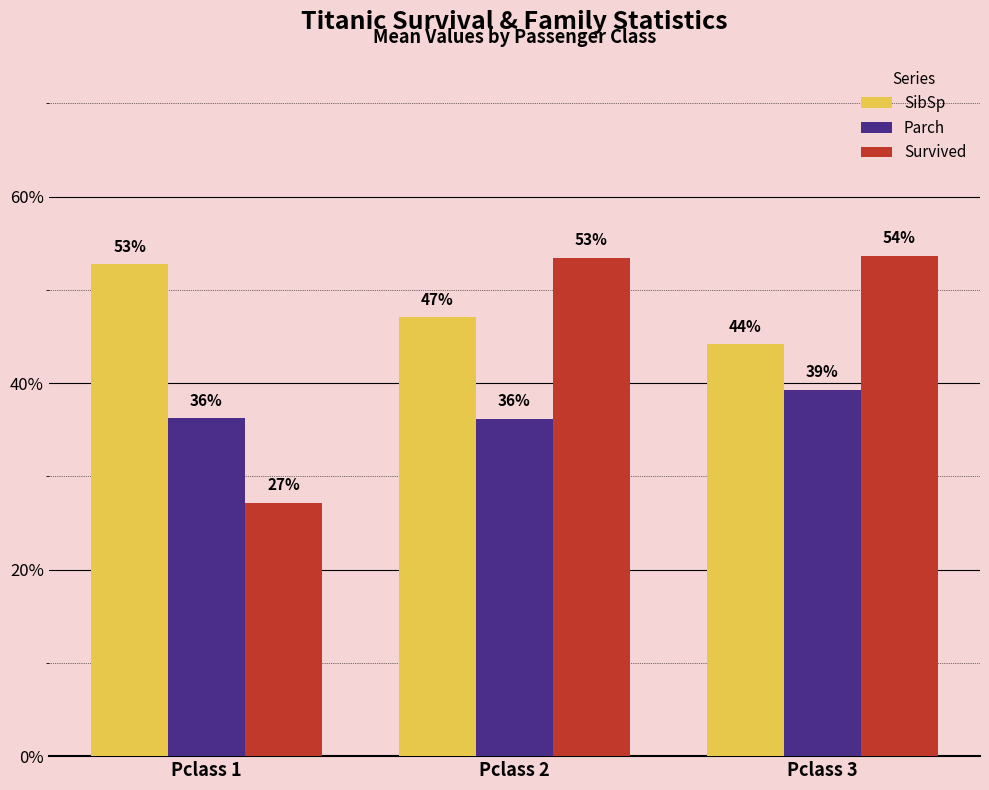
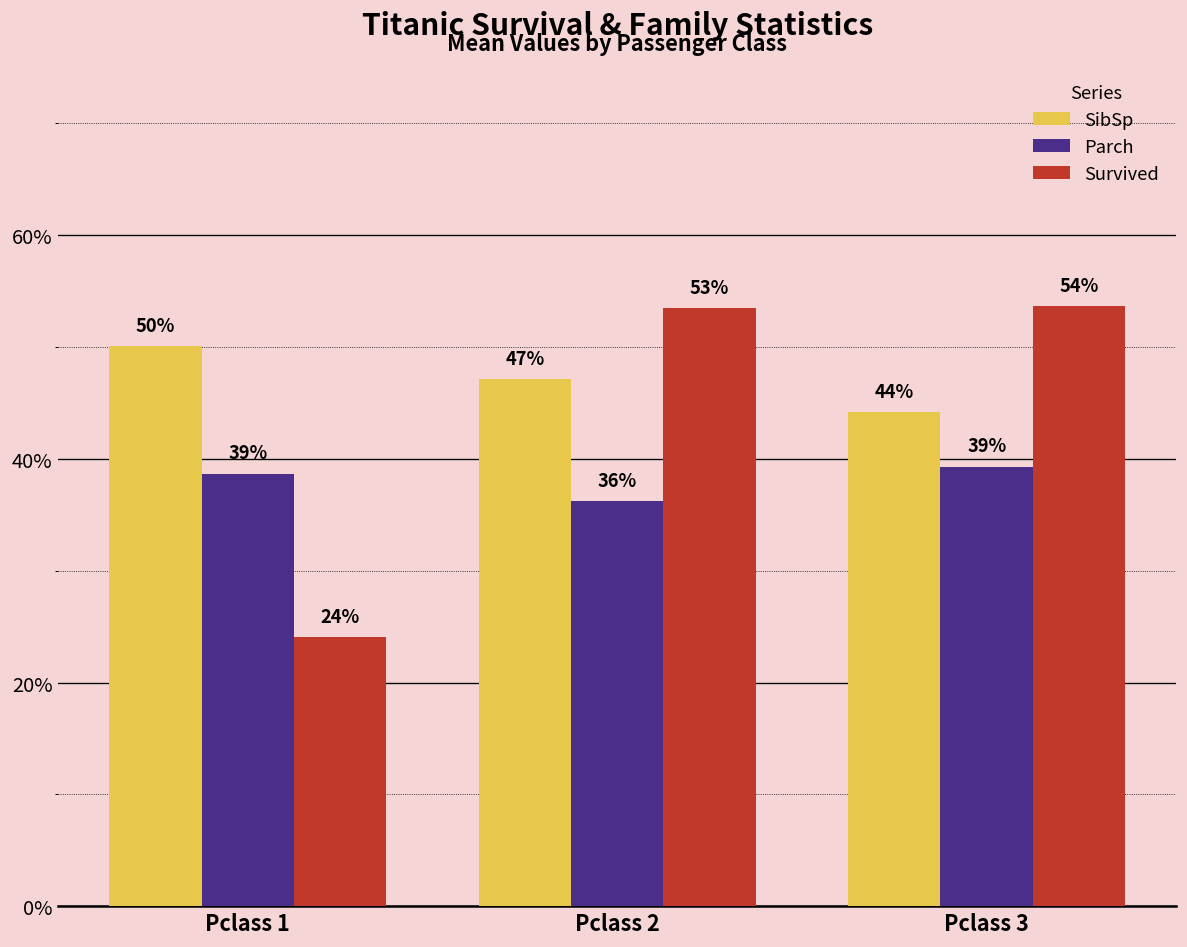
SibSp, Pclass 1: 53% -> 50%
Parch, Pclass 1: 36% -> 39%
Survived, Pclass 1: 27% -> 24%
